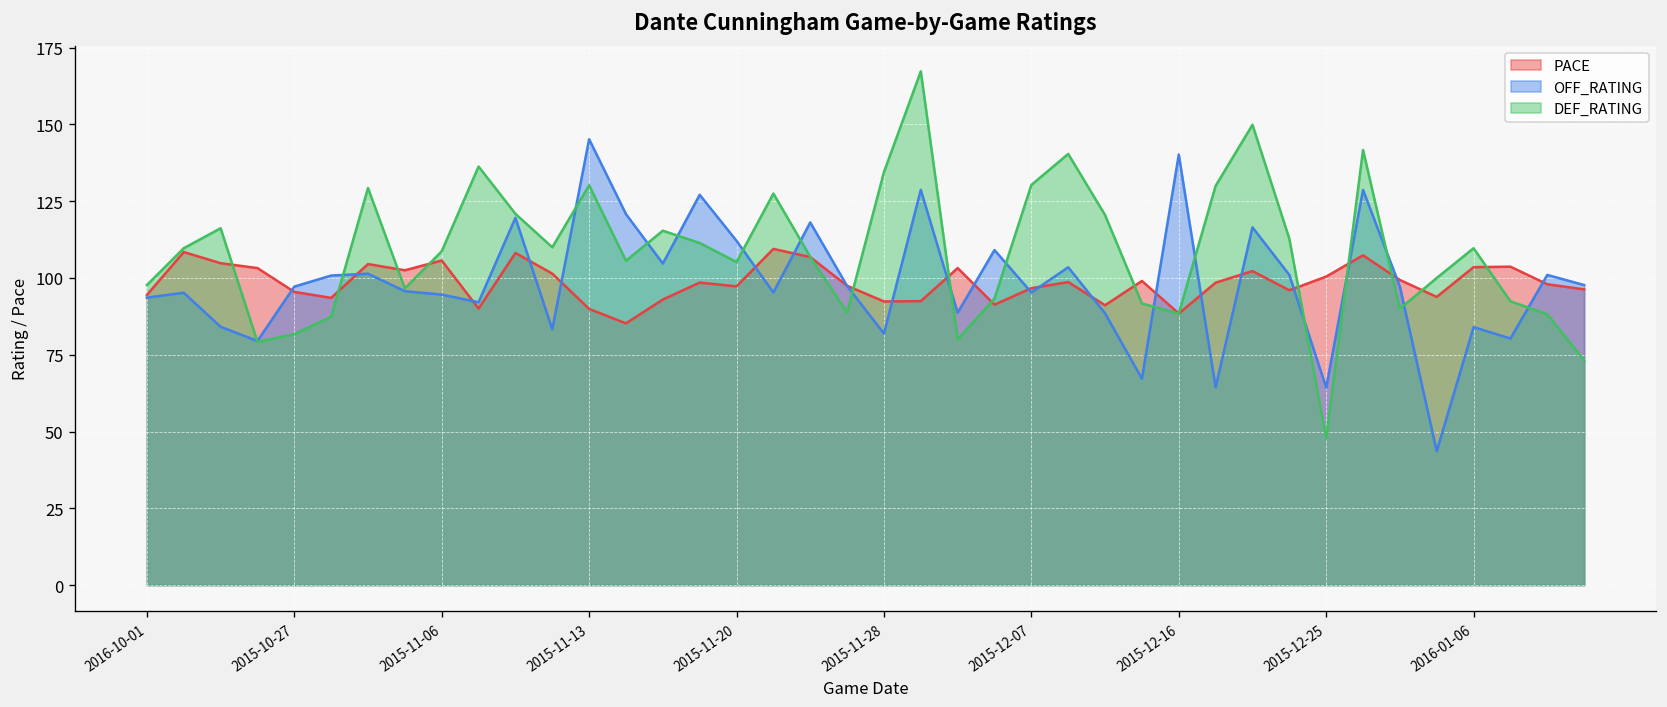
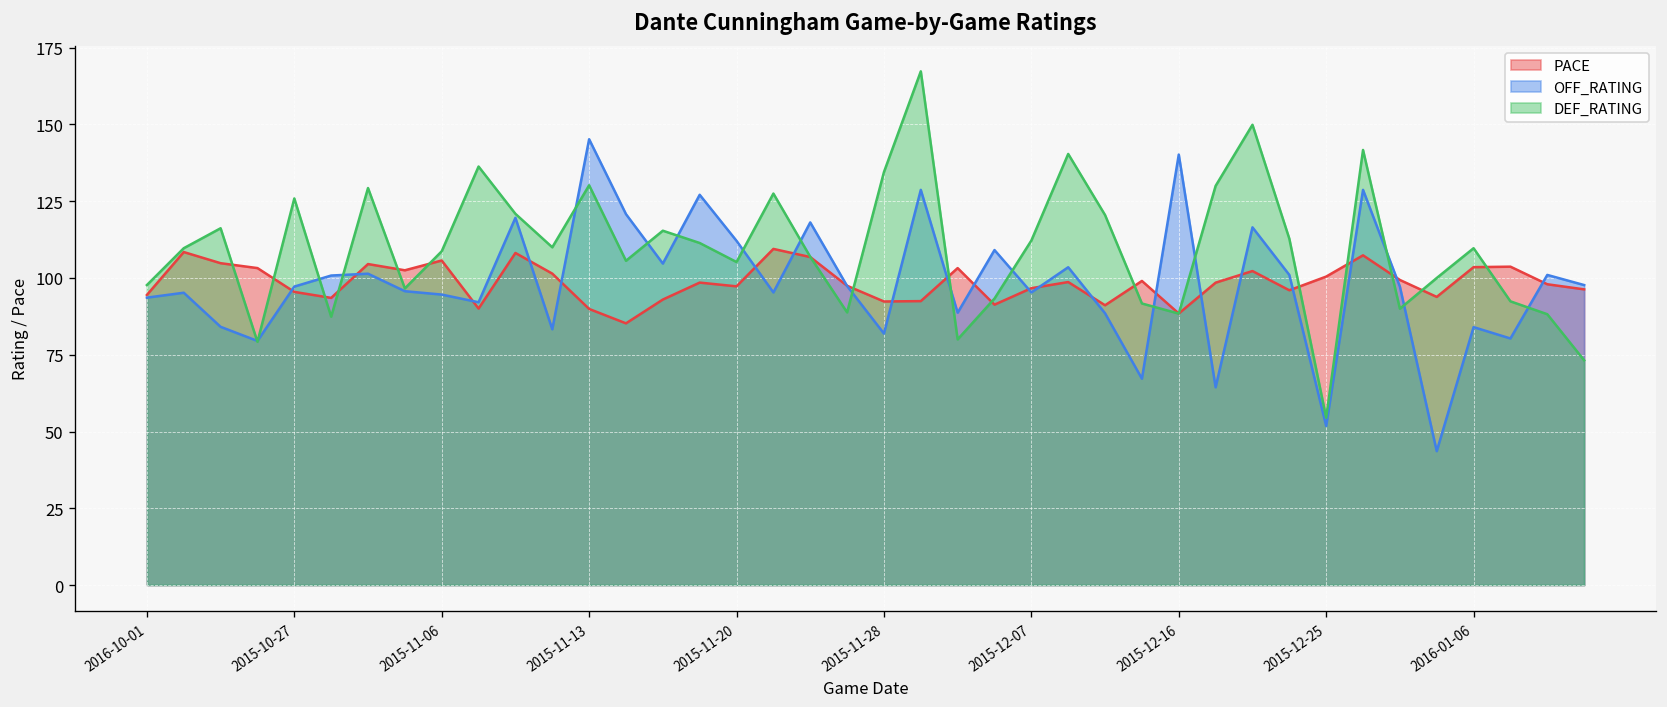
DEF_RATING, 2015-10-27: 82 -> 126
DEF_RATING, 2015-12-07: 130 -> 112
OFF_RATING, 2015-12-25: 64 -> 52
DEF_RATING, 2015-12-25: 48 -> 55
